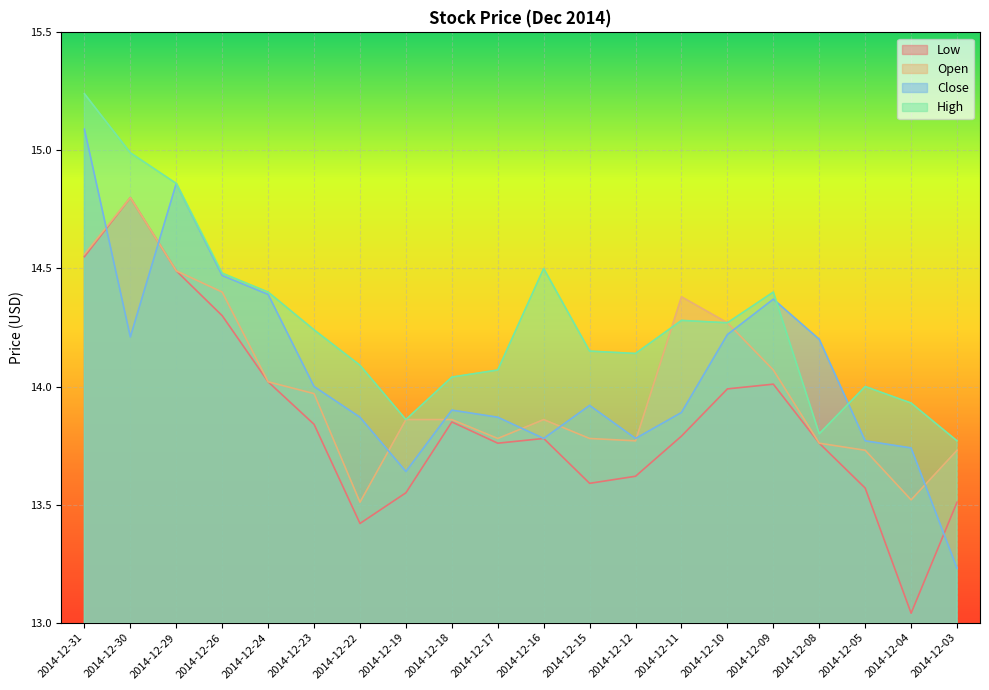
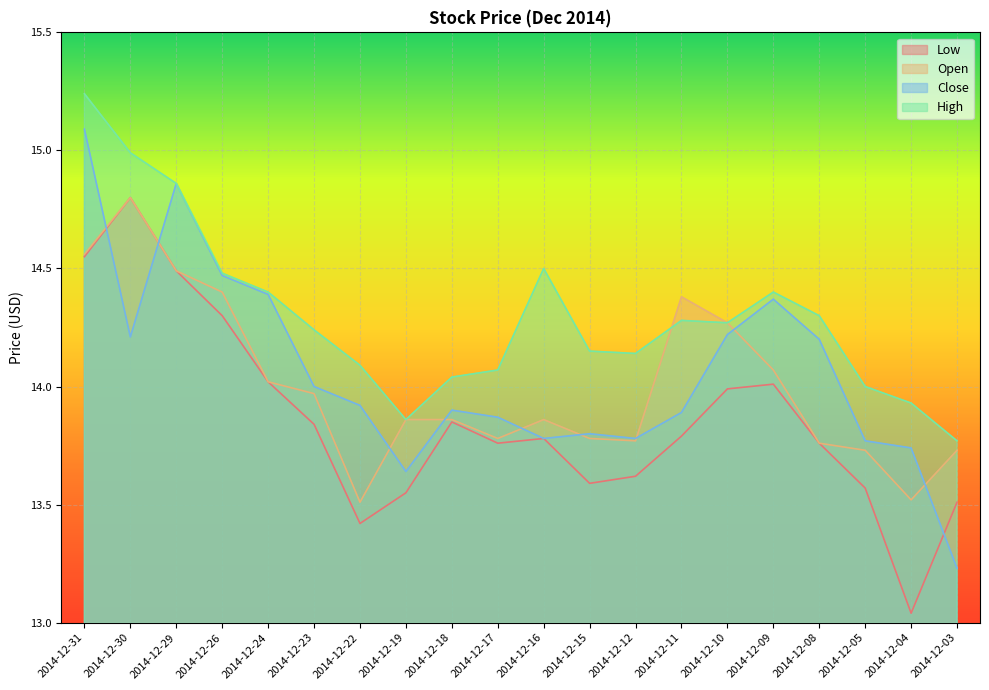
Close, 2014-12-22: 13.87 -> 13.92
Close, 2014-12-15: 13.92 -> 13.80
High, 2014-12-08: 13.8 -> 14.3
